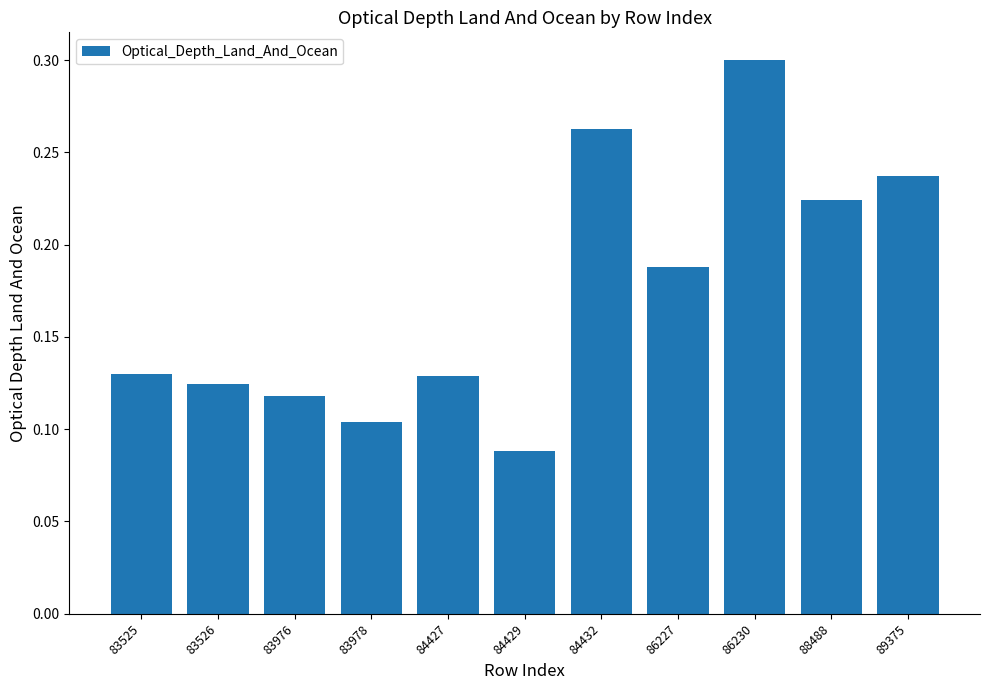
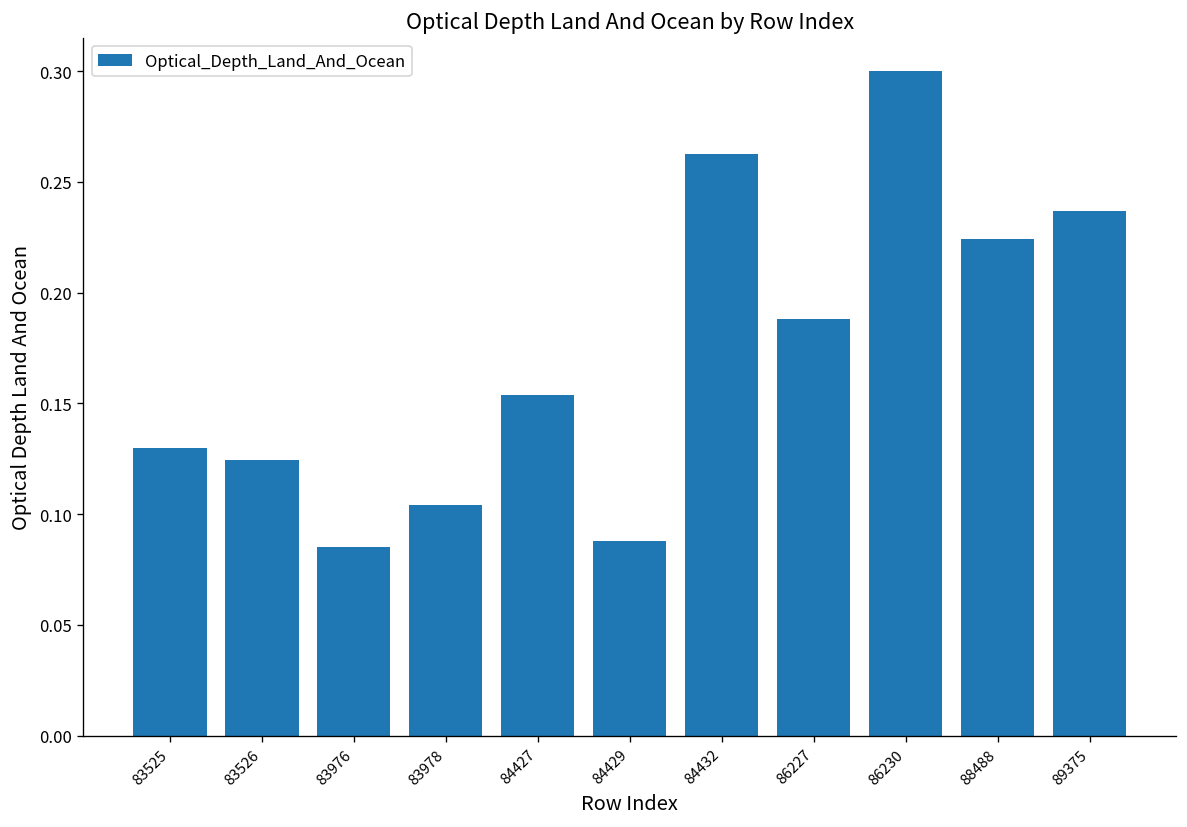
83976: 0.118 -> 0.085
84427: 0.129 -> 0.154
